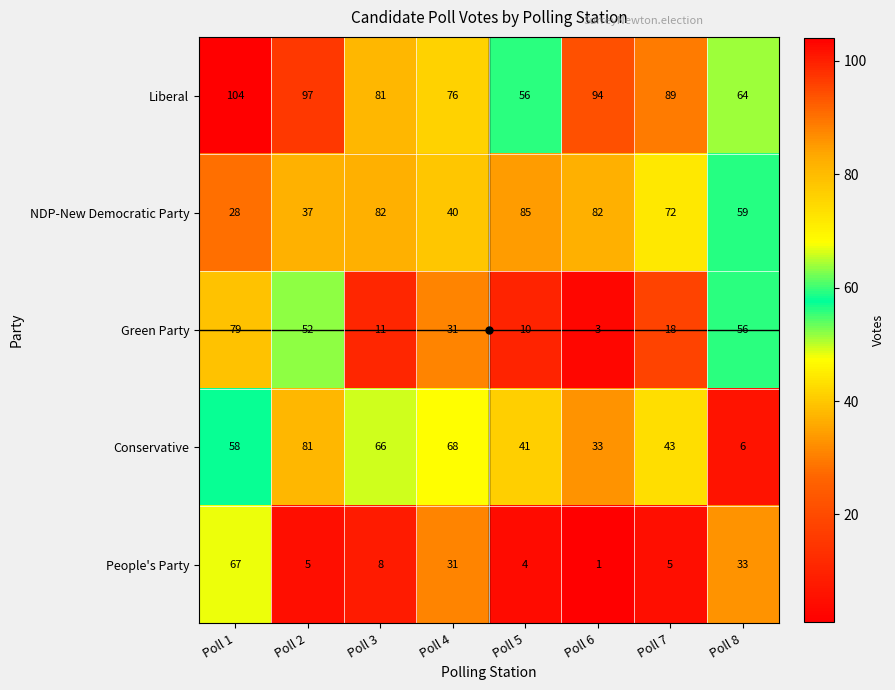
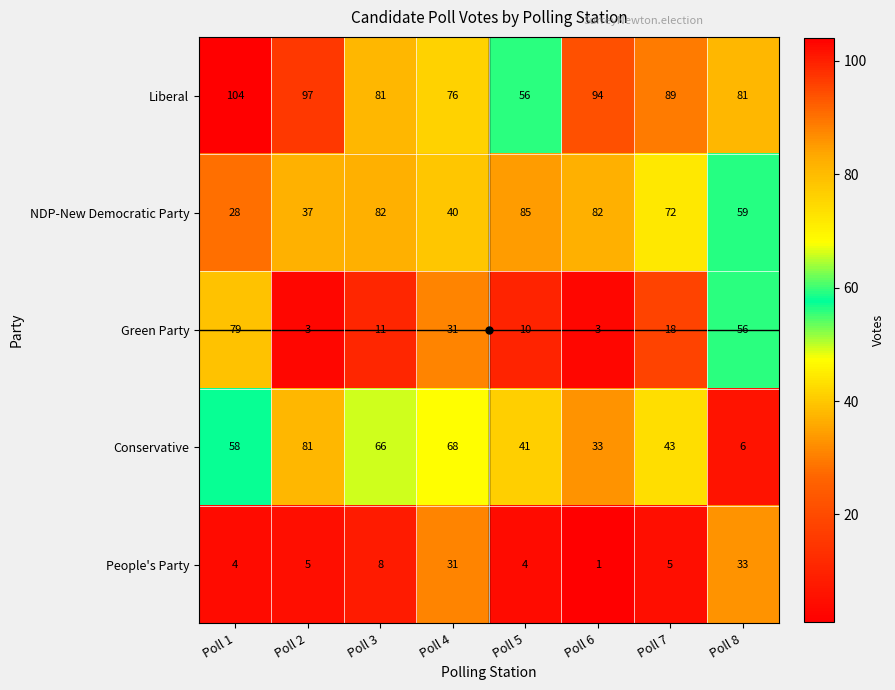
Liberal, Poll 8: 64 -> 81
Green Party, Poll 2: 52 -> 3
People's Party, Poll 1: 67 -> 4
